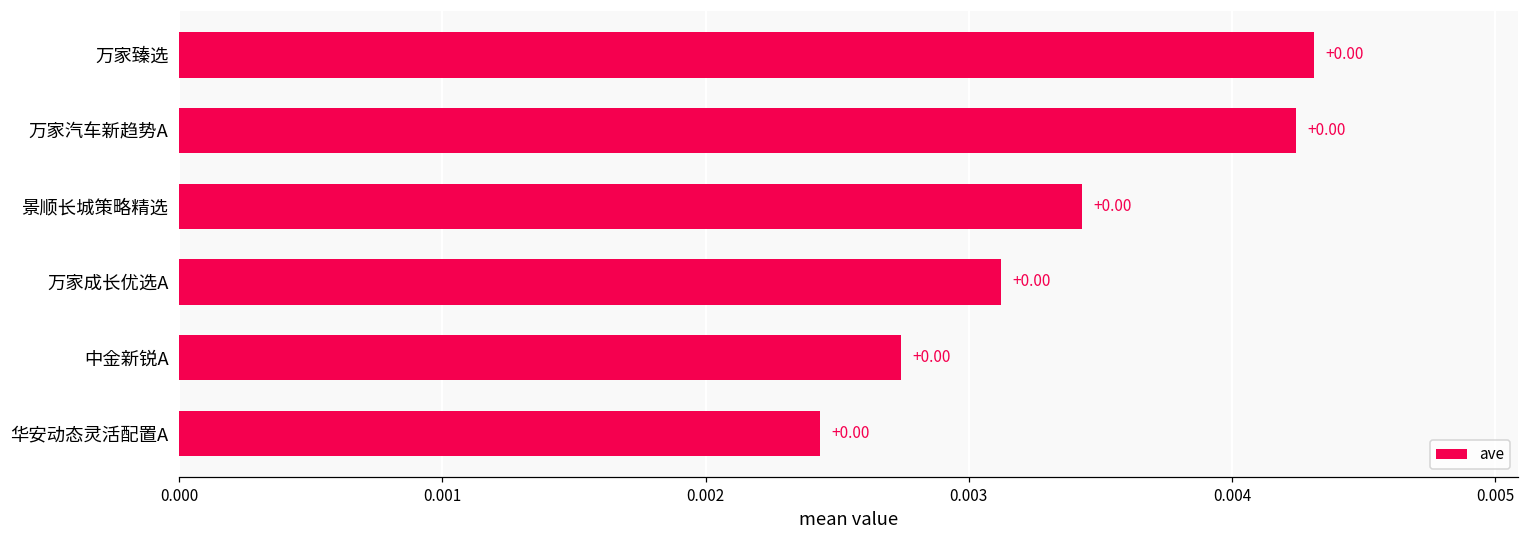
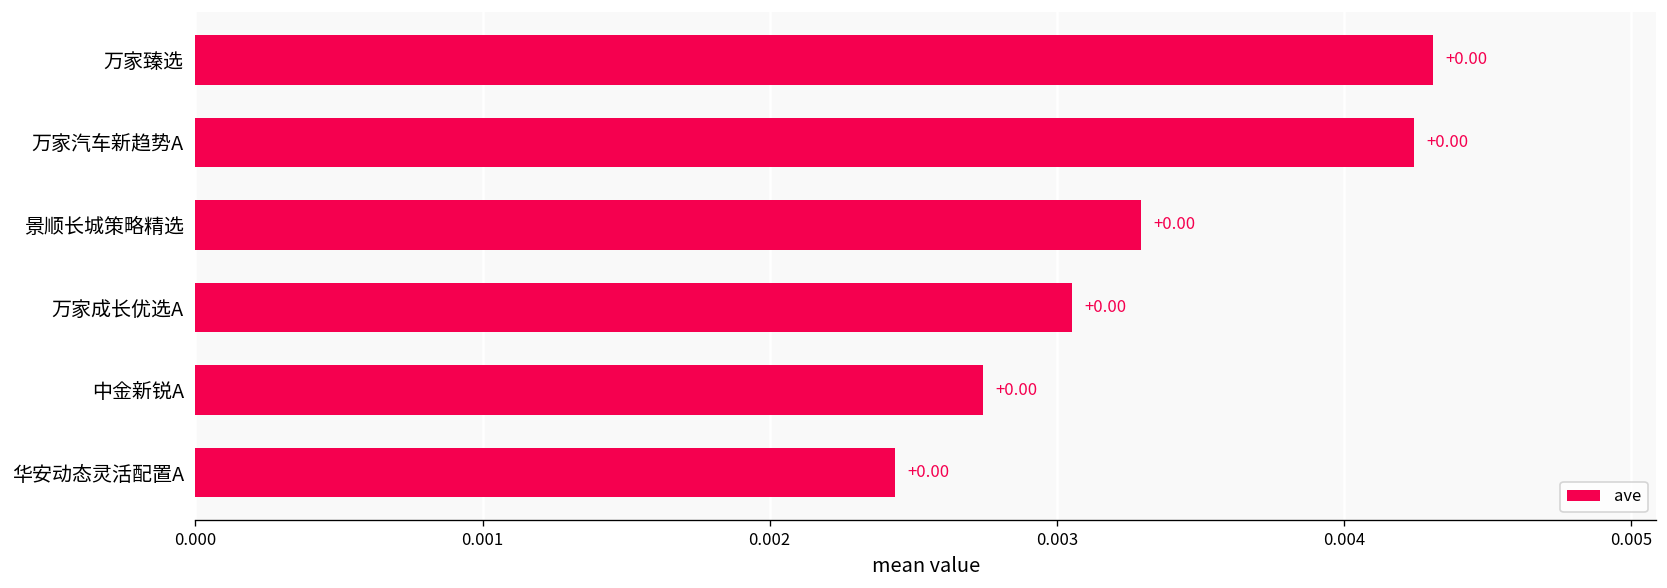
景顺长城策略精选: 0.00343 -> 0.00329
万家成长优选A: 0.00312 -> 0.00305
